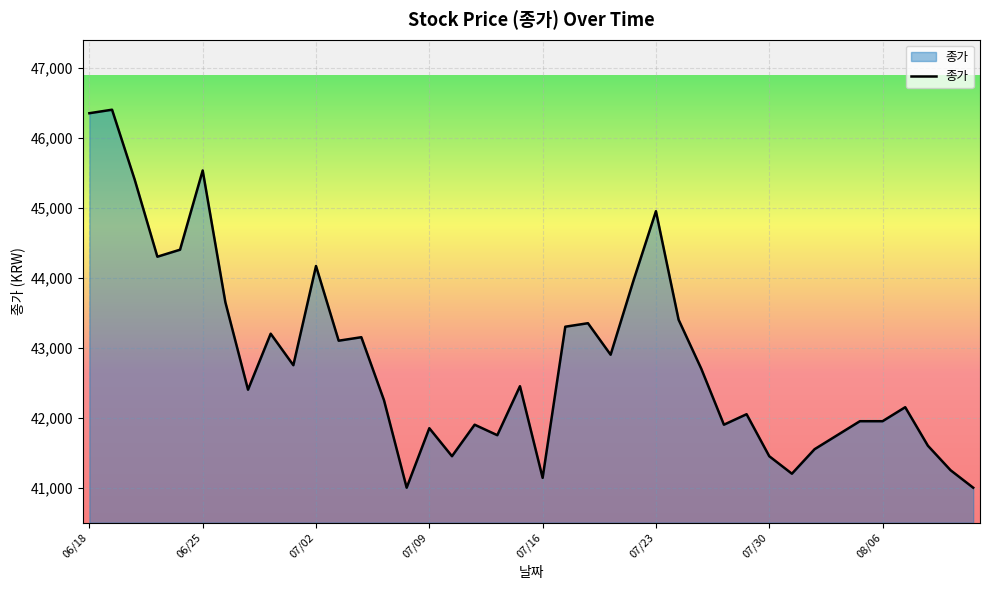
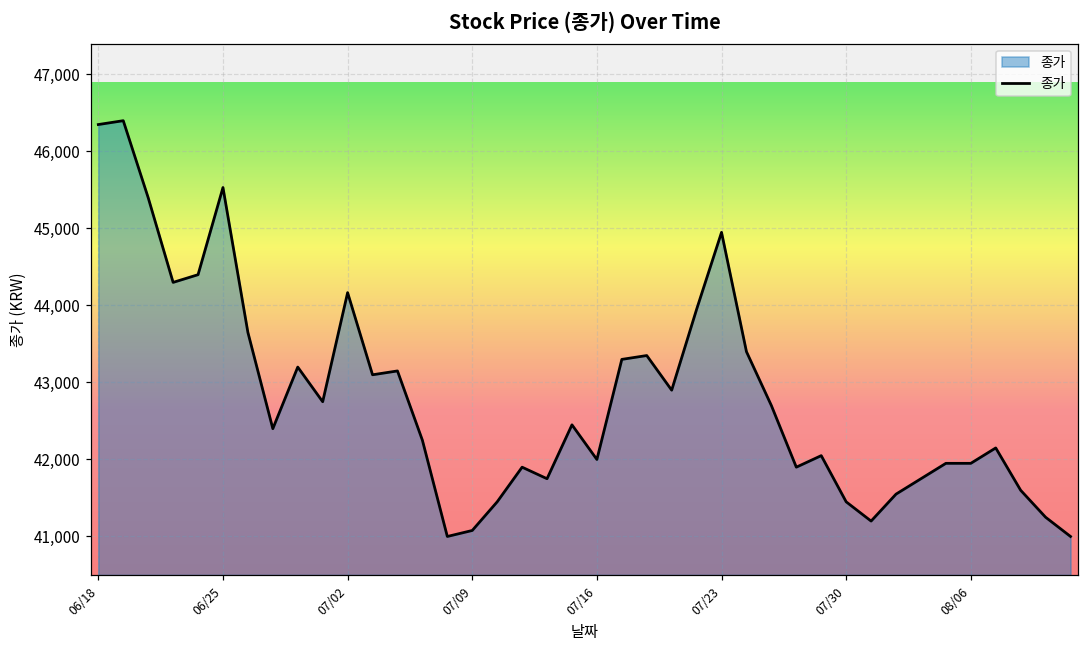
07/09: 41,900 -> 41,100
07/16: 41,100 -> 42,000
